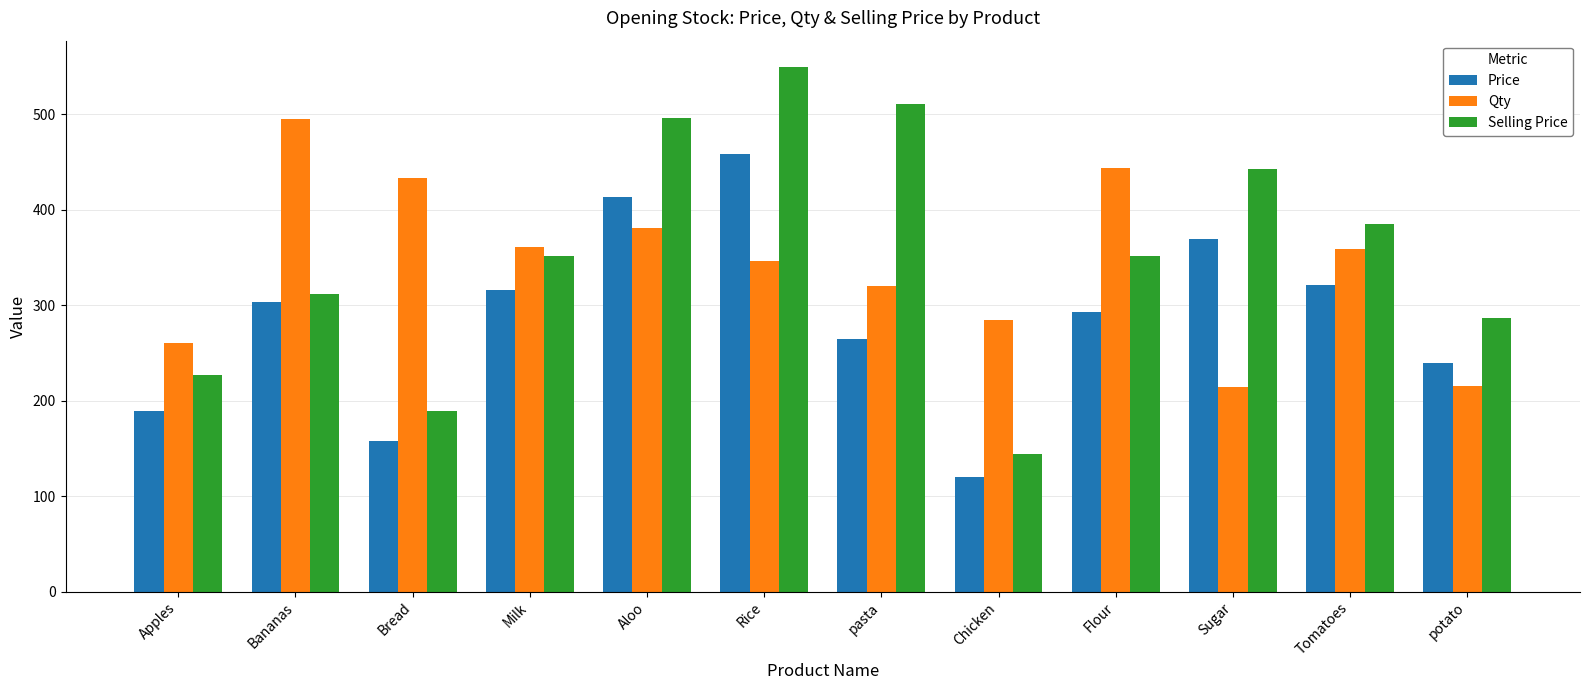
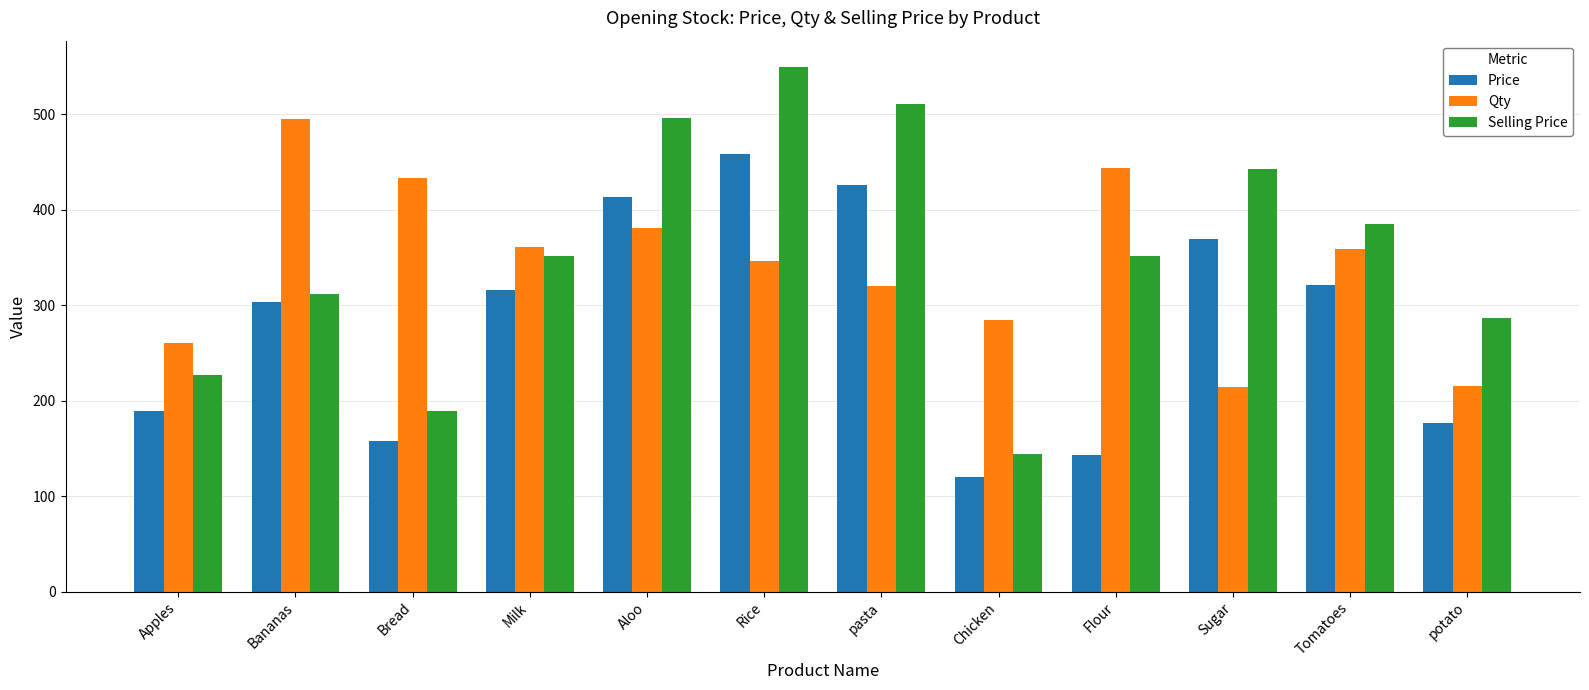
Price, pasta: 270 -> 430
Price, Flour: 290 -> 140
Price, potato: 240 -> 180
